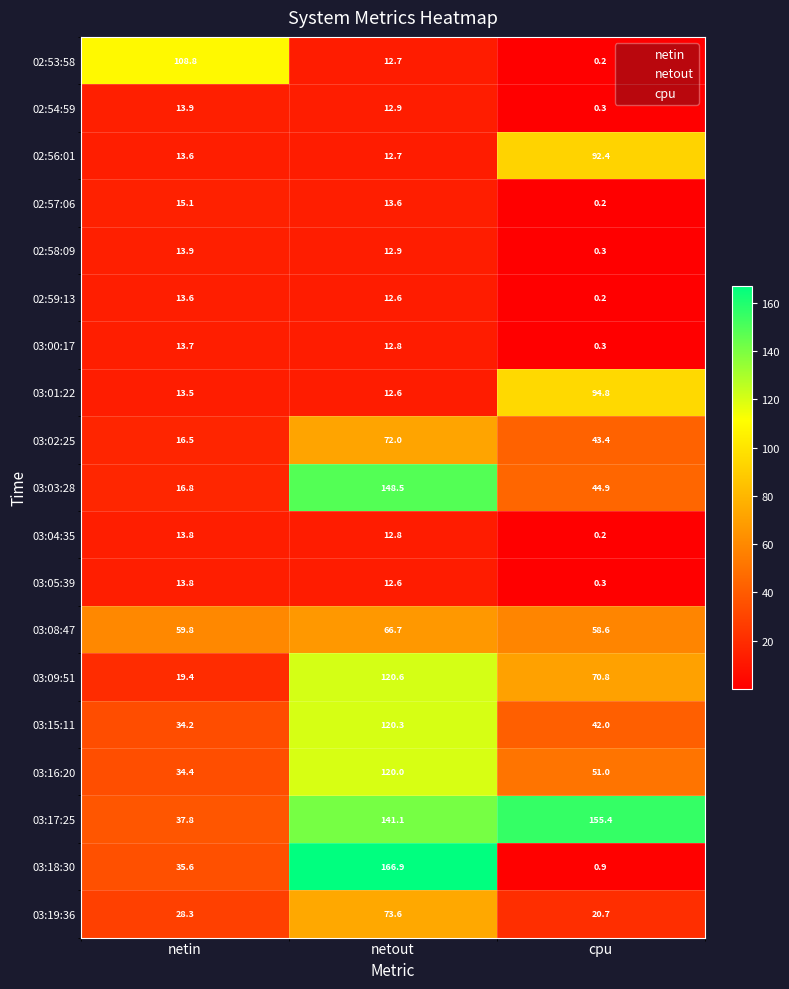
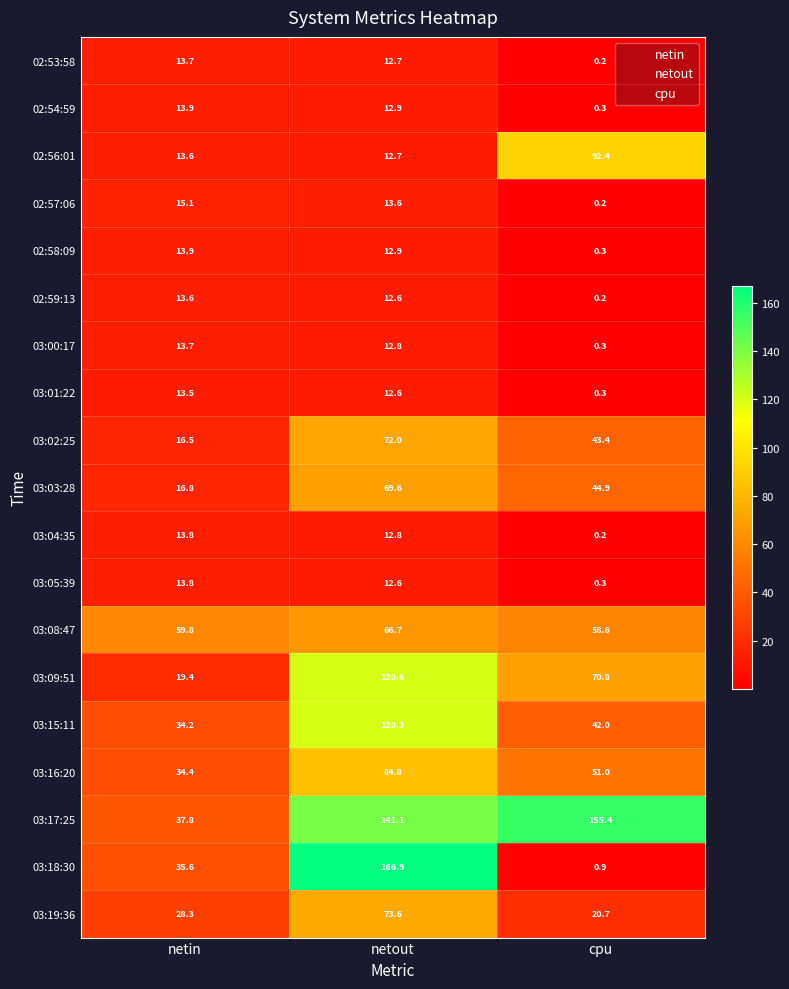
02:53:58, netin: 108.8 -> 13.7
03:01:22, cpu: 94.8 -> 0.3
03:03:28, netout: 148.5 -> 69.6
03:16:20, netout: 120.0 -> 84.8
